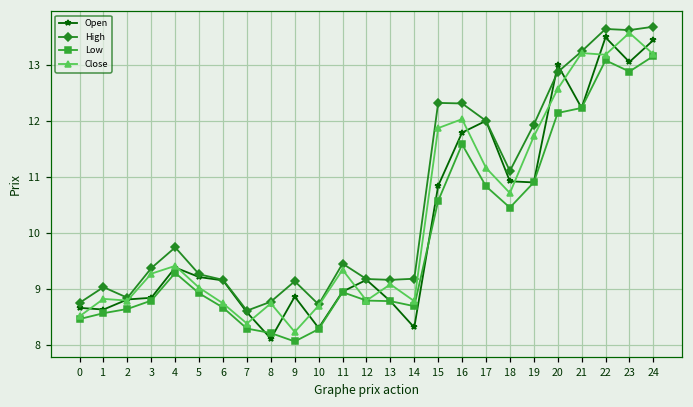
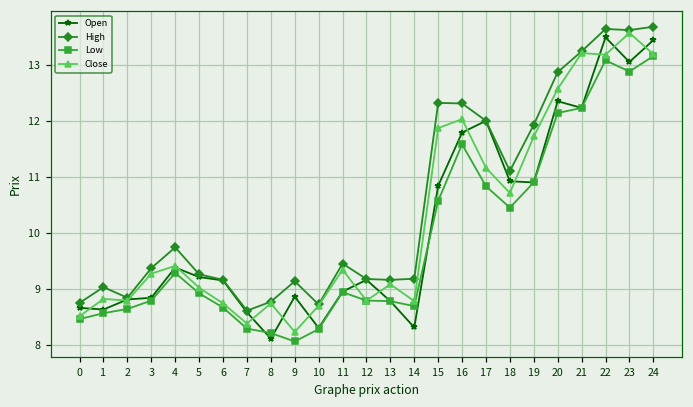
Open, 20: 13.0 -> 12.4
